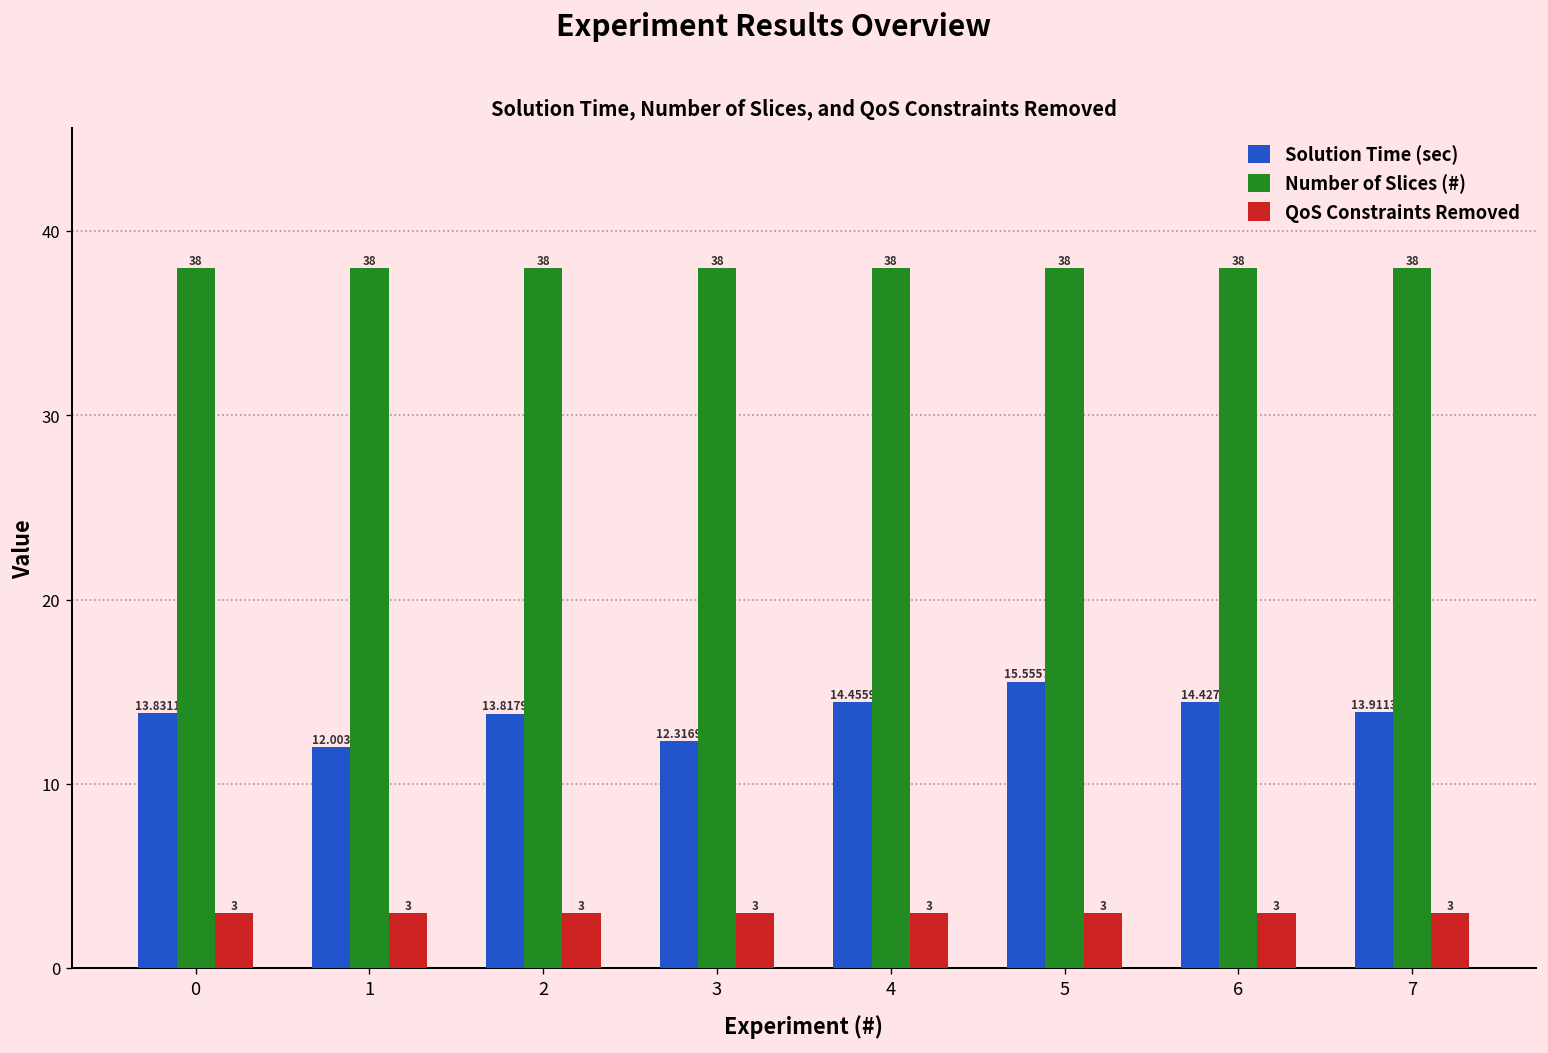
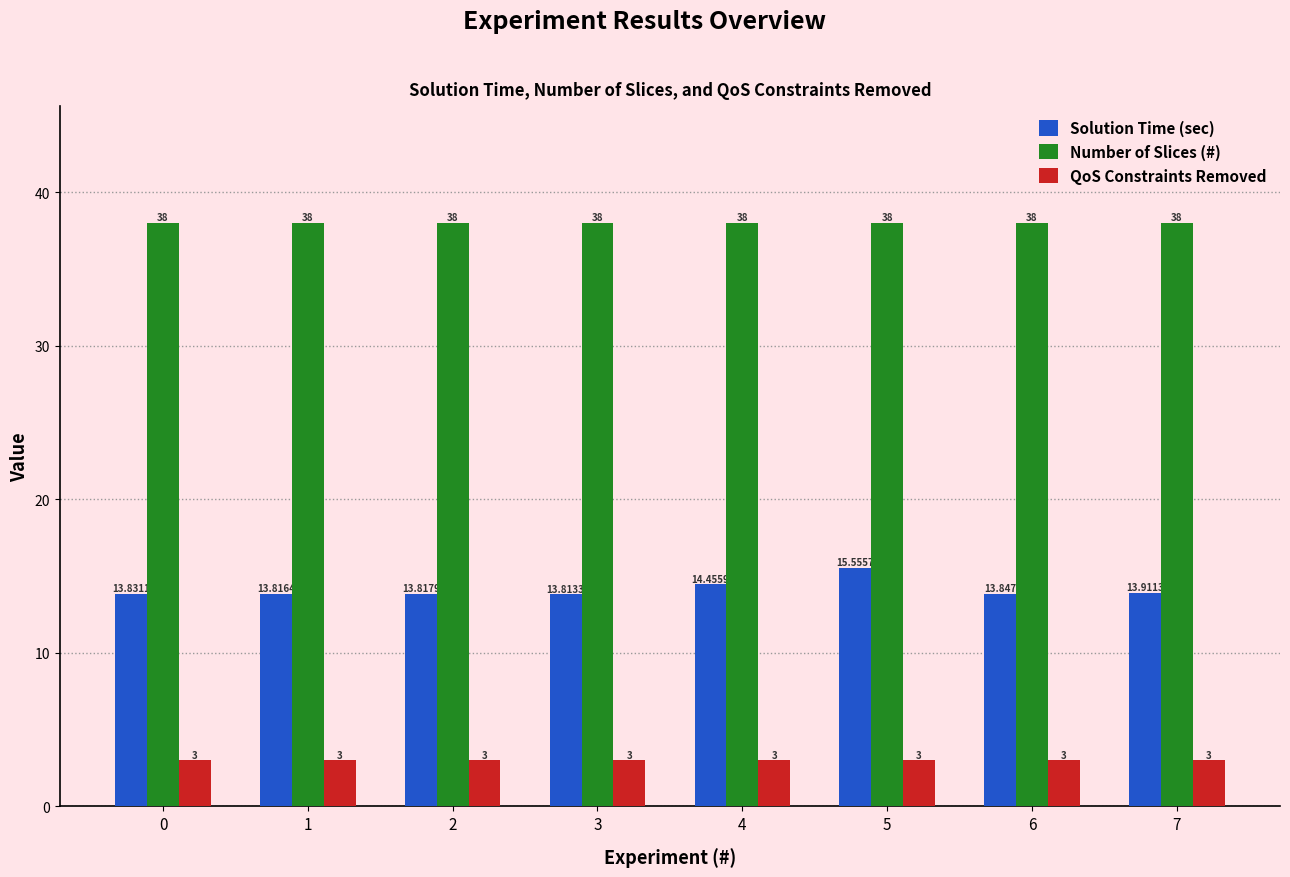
Solution Time (sec), 1: 12.003 -> 13.8164
Solution Time (sec), 3: 12.3169 -> 13.8133
Solution Time (sec), 6: 14.427 -> 13.847
